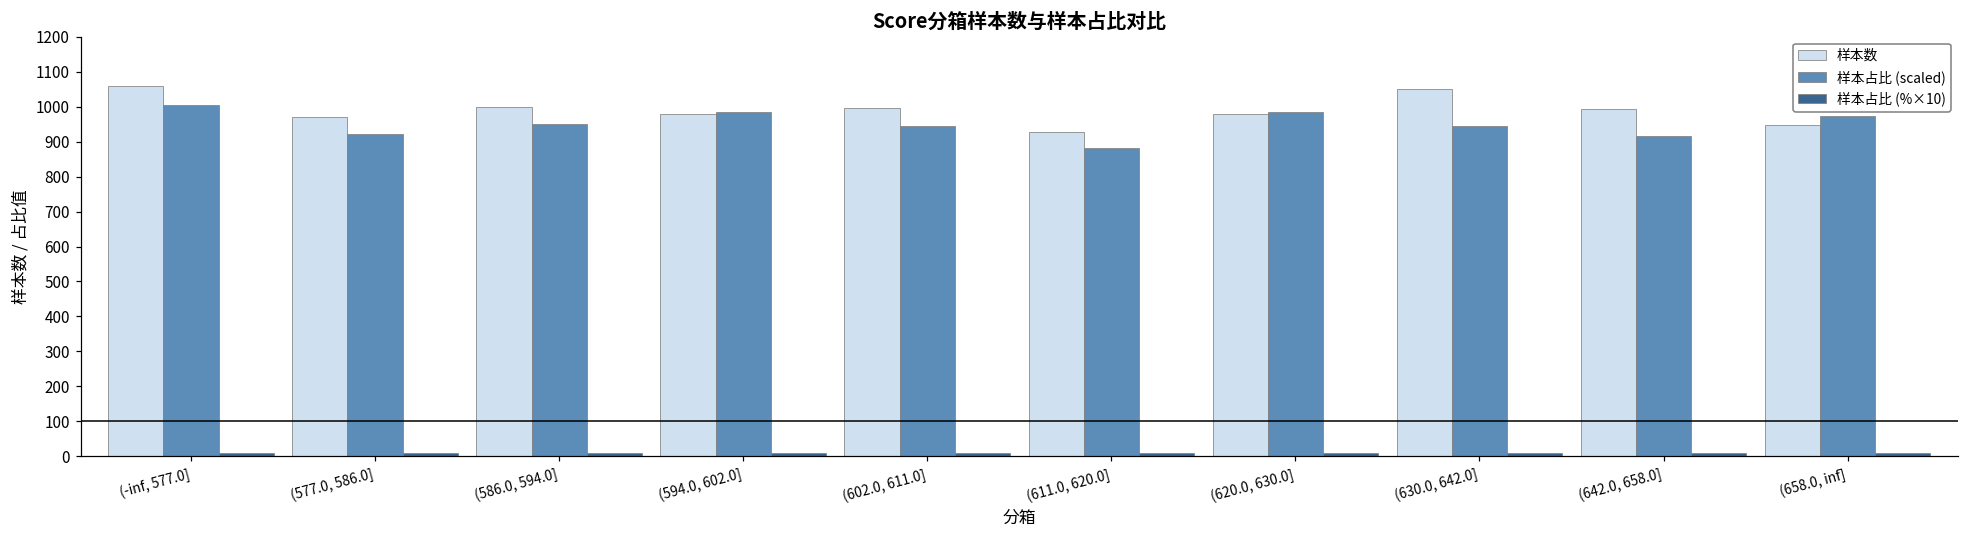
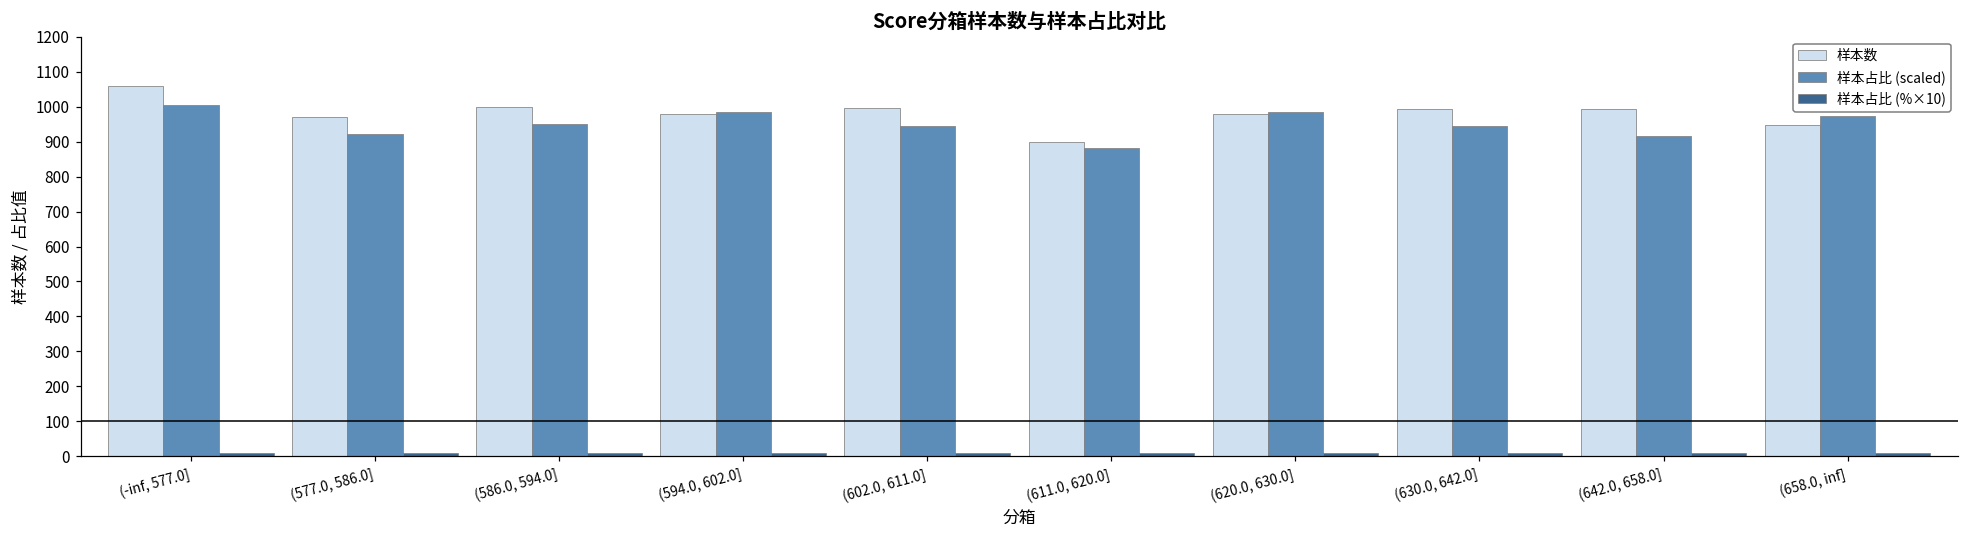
样本数, (611.0, 620.0]: 930 -> 900
样本数, (630.0, 642.0]: 1050 -> 990
